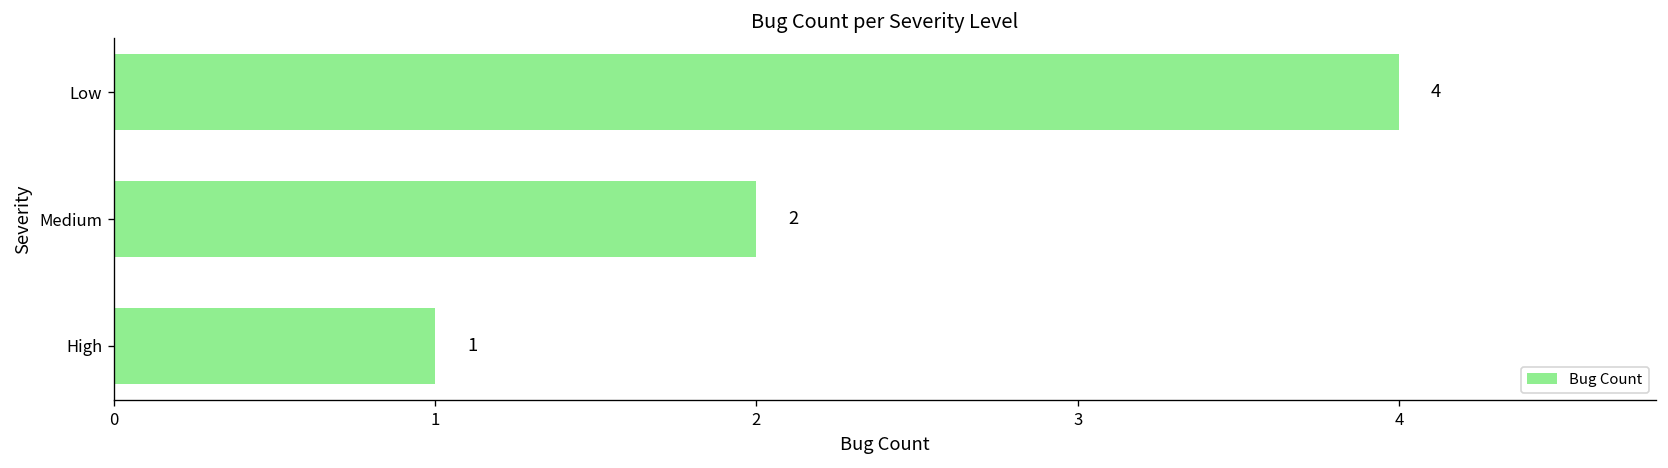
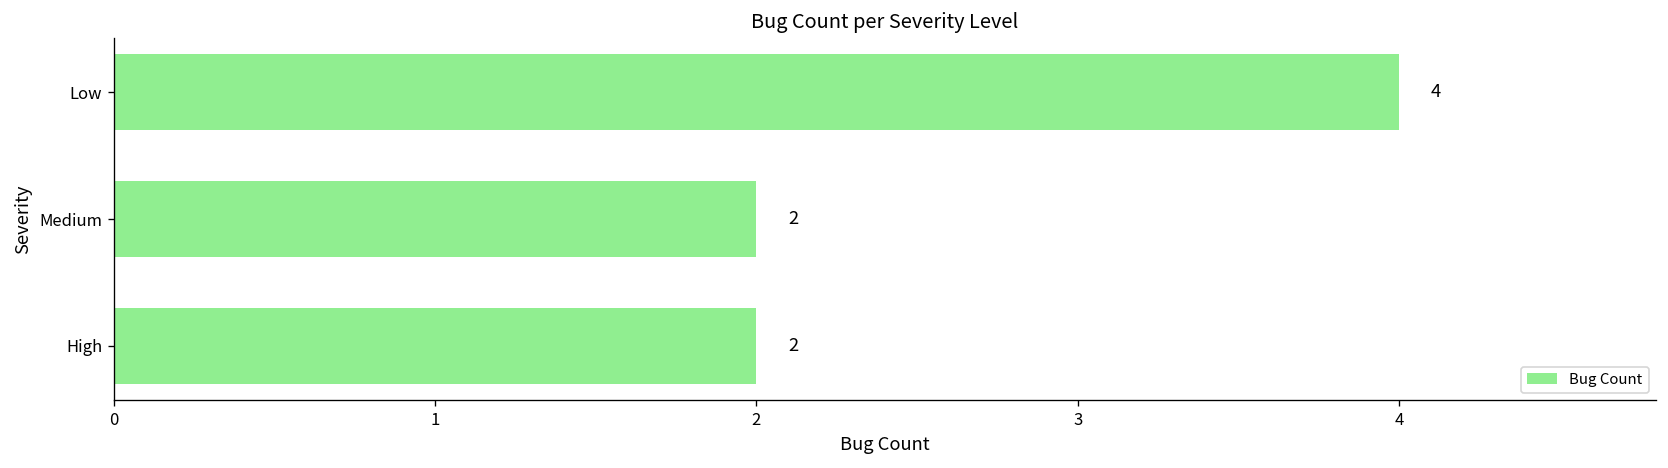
High: 1 -> 2
